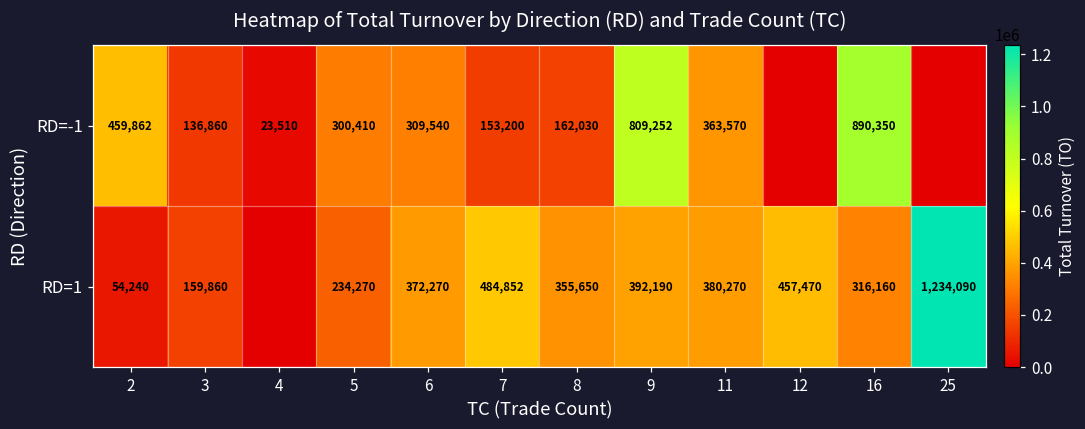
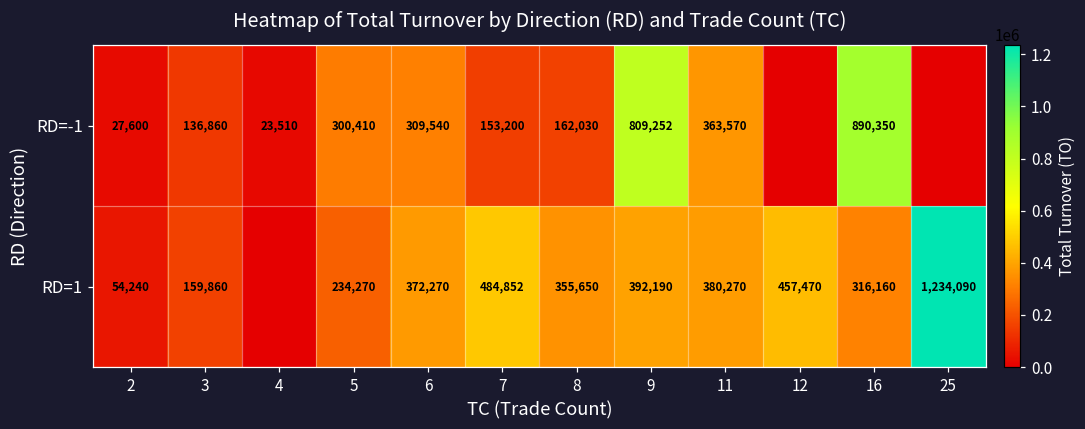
RD=-1, 2: 459,862 -> 27,600
